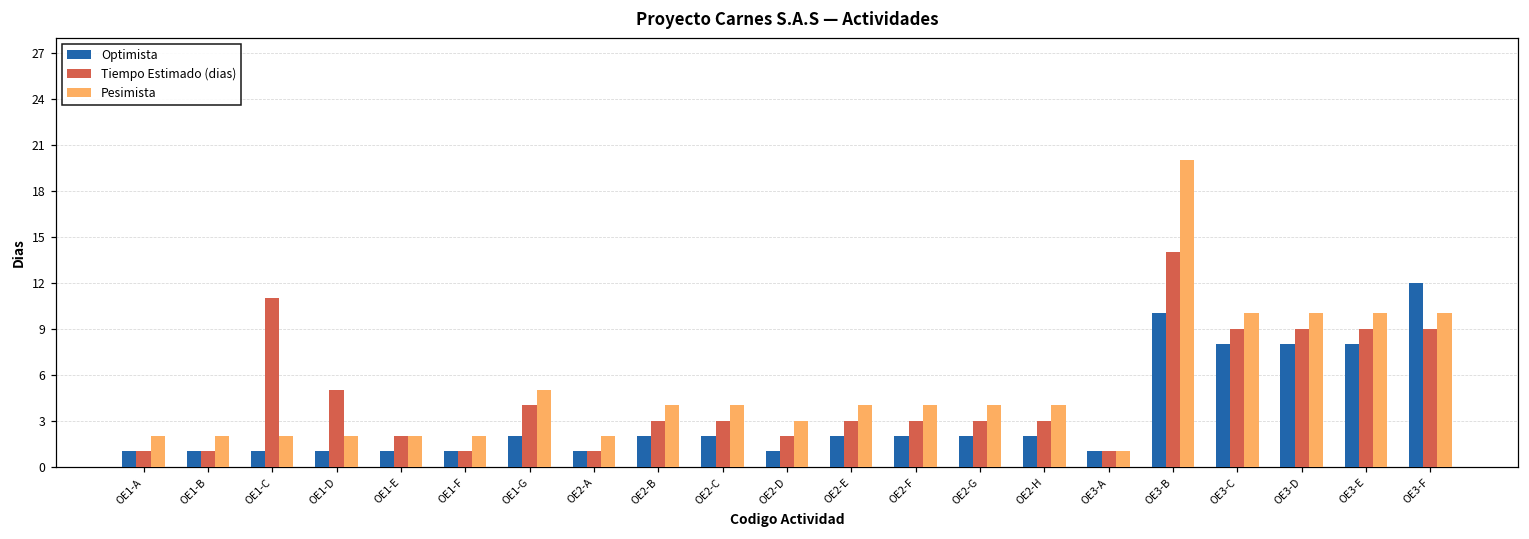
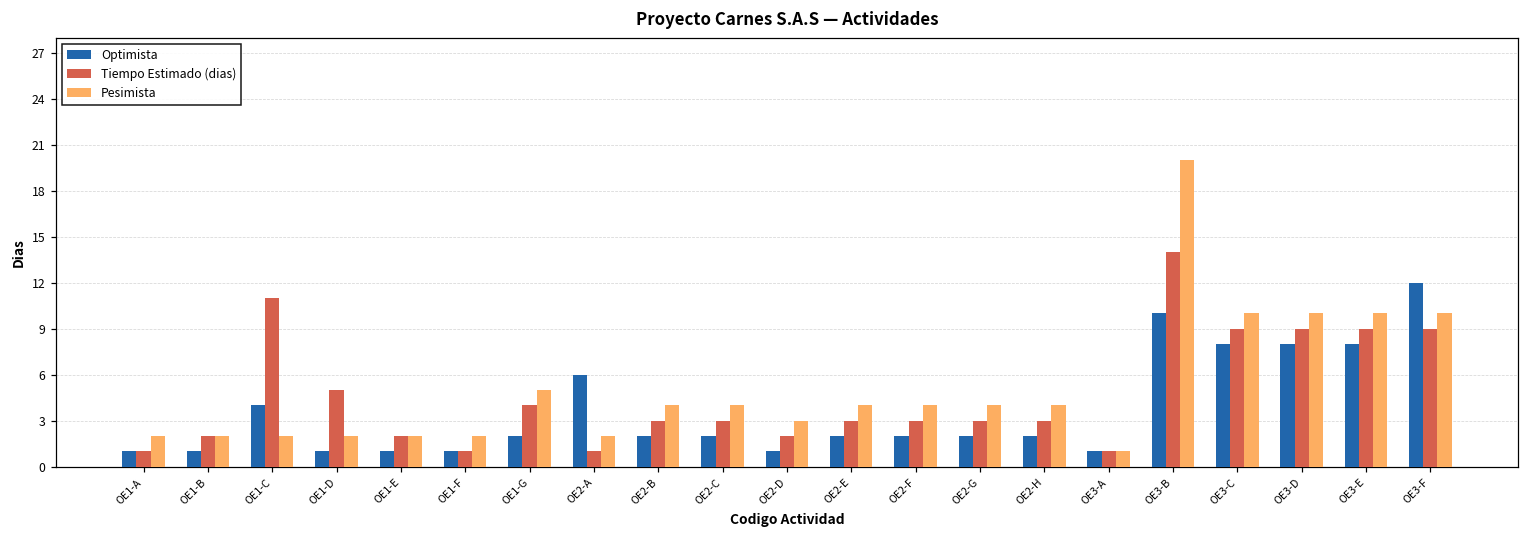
Tiempo Estimado (dias), OE1-B: 1 -> 2
Optimista, OE1-C: 1 -> 4
Optimista, OE2-A: 1 -> 6
